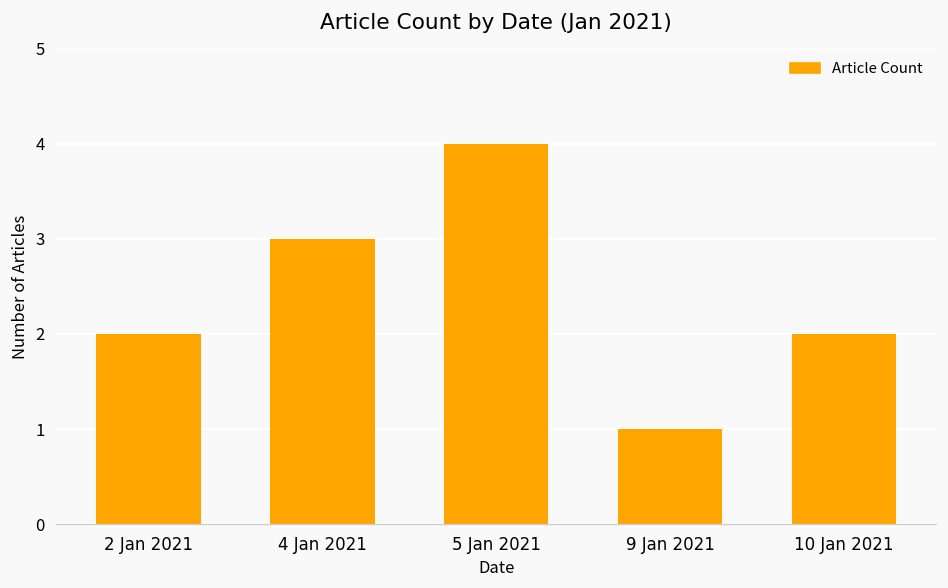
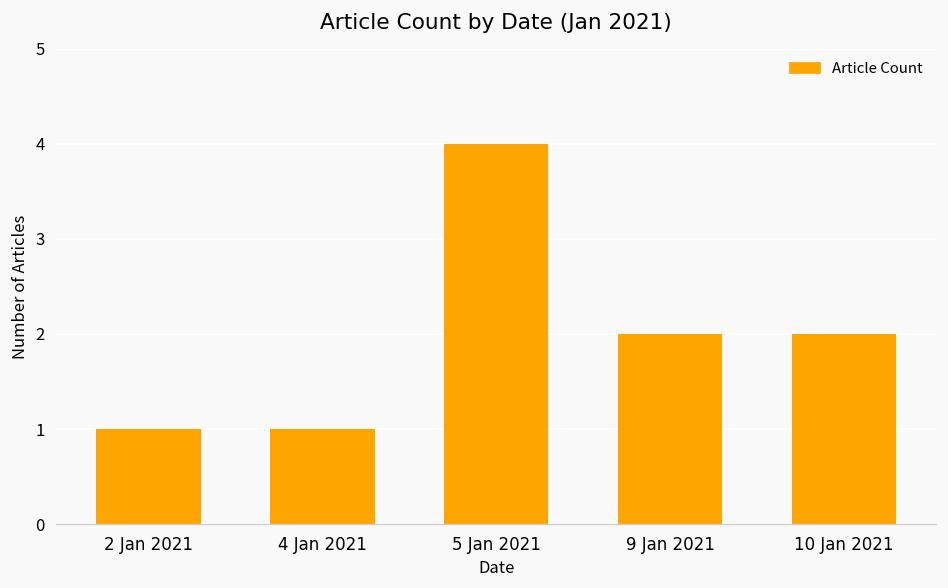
2 Jan 2021: 2 -> 1
4 Jan 2021: 3 -> 1
9 Jan 2021: 1 -> 2
